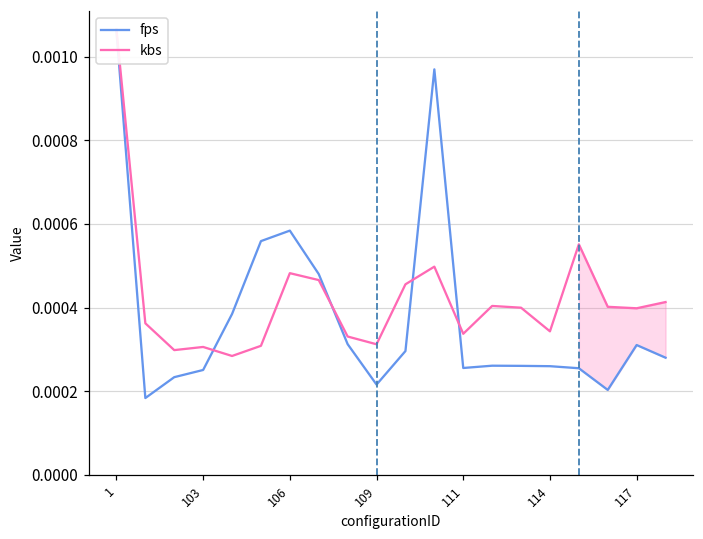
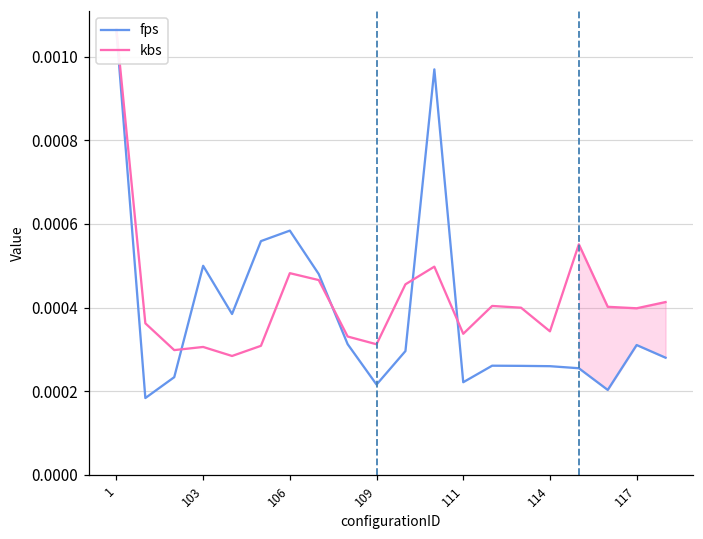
fps, 103: 0.00025 -> 0.00050
fps, 111: 0.00026 -> 0.00022
